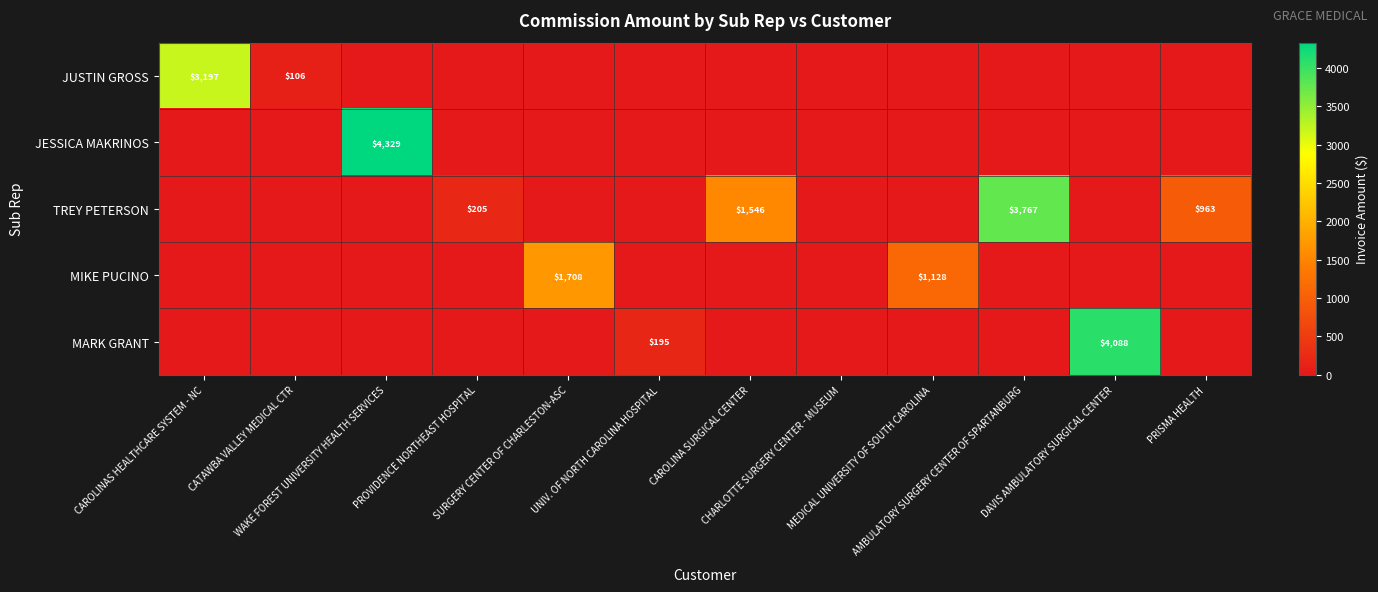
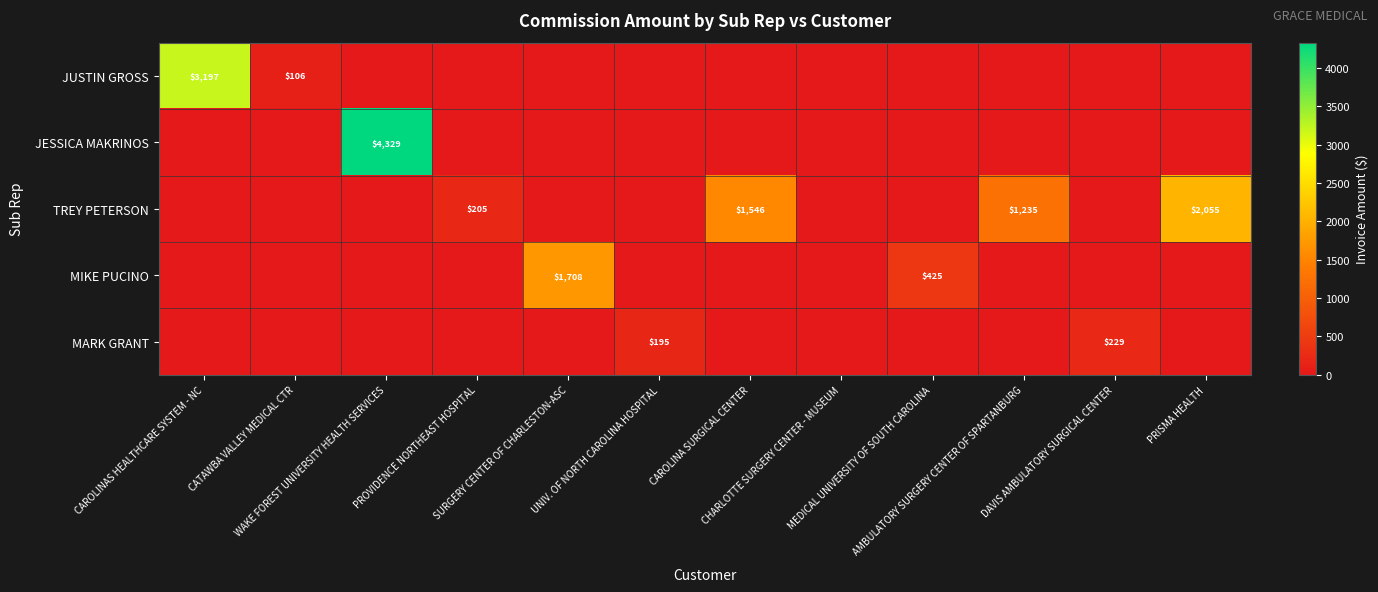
TREY PETERSON, AMBULATORY SURGERY CENTER OF SPARTANBURG: $3,767 -> $1,235
TREY PETERSON, PRISMA HEALTH: $963 -> $2,055
MIKE PUCINO, MEDICAL UNIVERSITY OF SOUTH CAROLINA: $1,128 -> $425
MARK GRANT, DAVIS AMBULATORY SURGICAL CENTER: $4,088 -> $229
